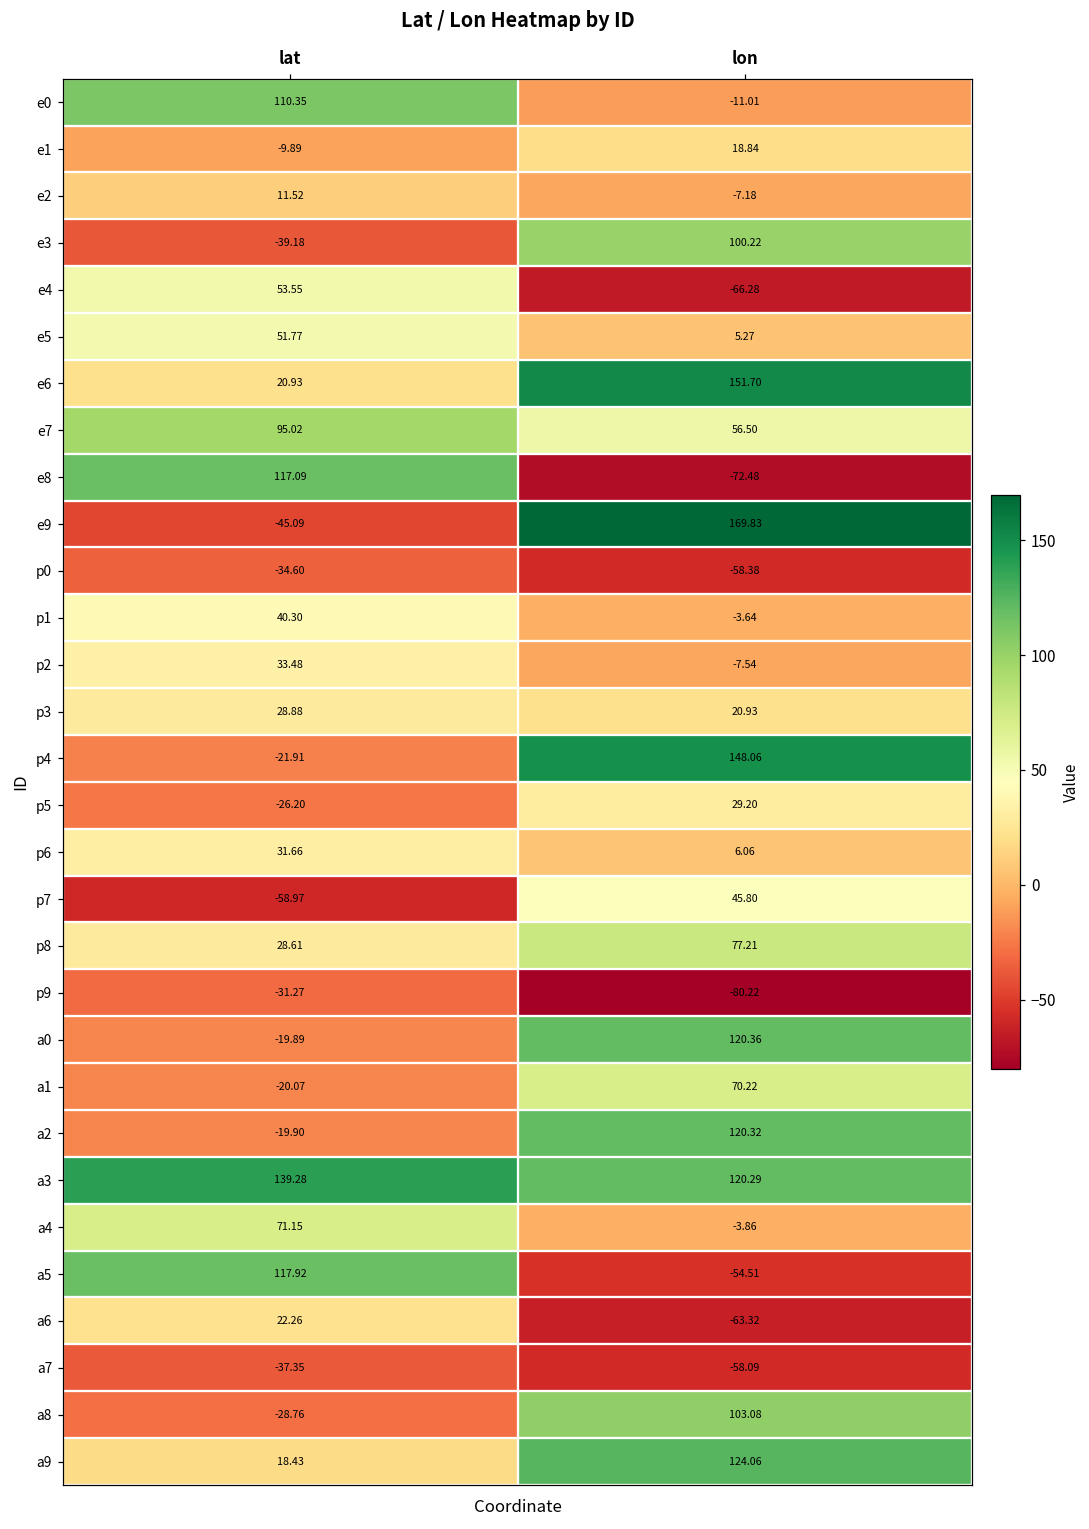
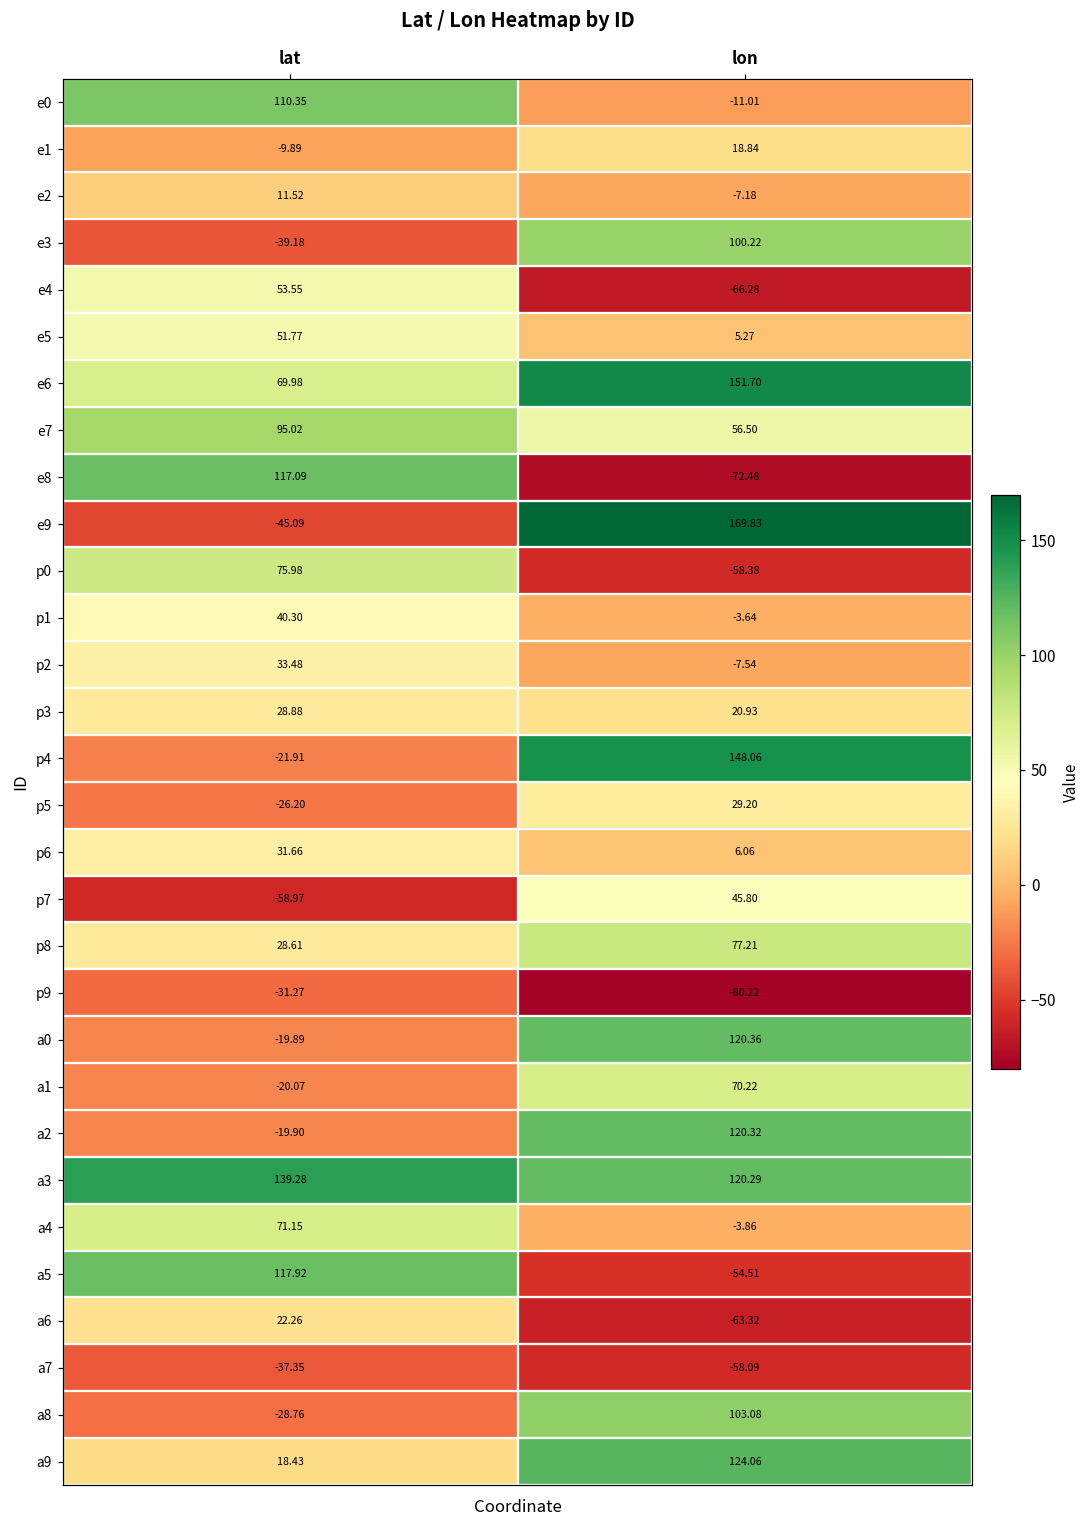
e6, lat: 20.93 -> 69.98
p0, lat: -34.60 -> 75.98
